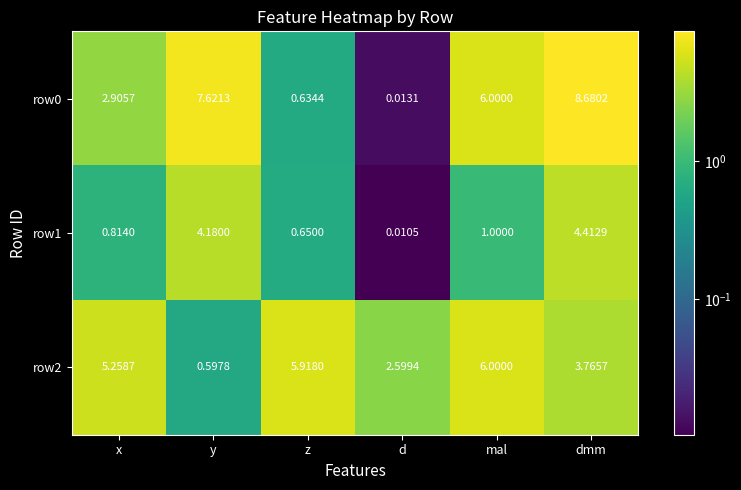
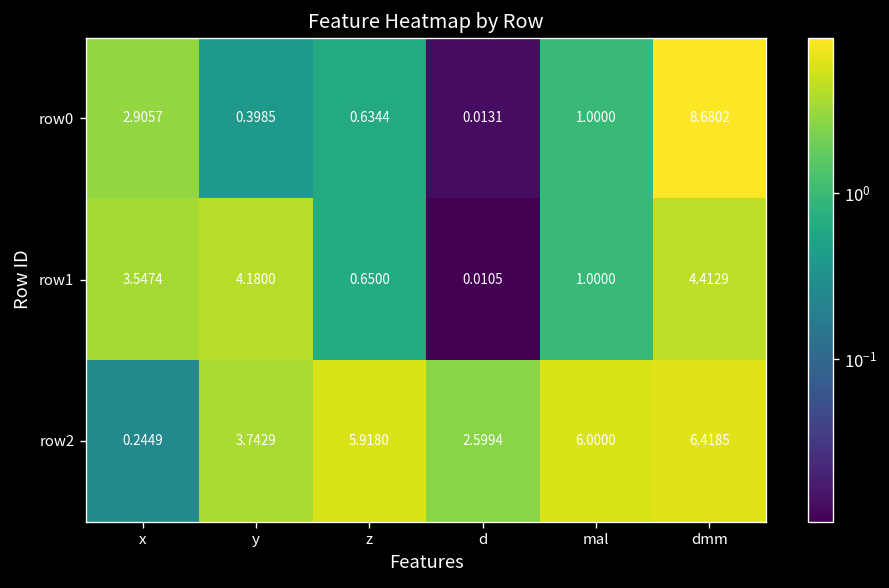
row0, y: 7.6213 -> 0.3985
row0, mal: 6.0000 -> 1.0000
row1, x: 0.8140 -> 3.5474
row2, x: 5.2587 -> 0.2449
row2, y: 0.5978 -> 3.7429
row2, dmm: 3.7657 -> 6.4185
